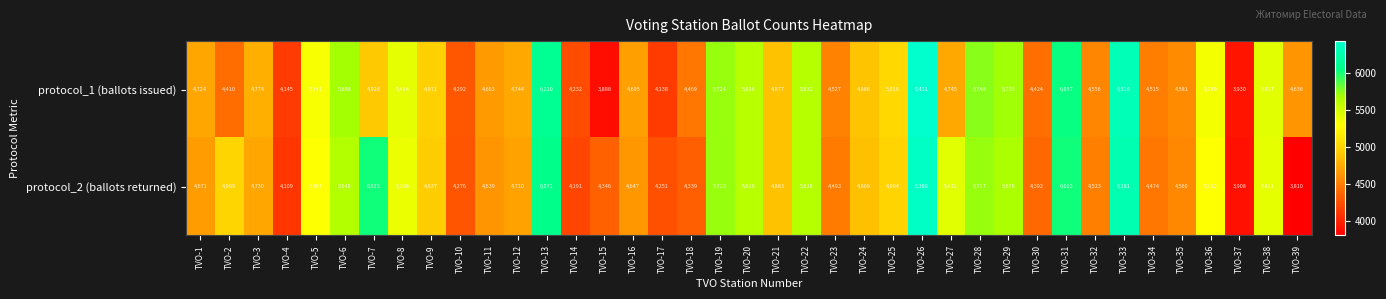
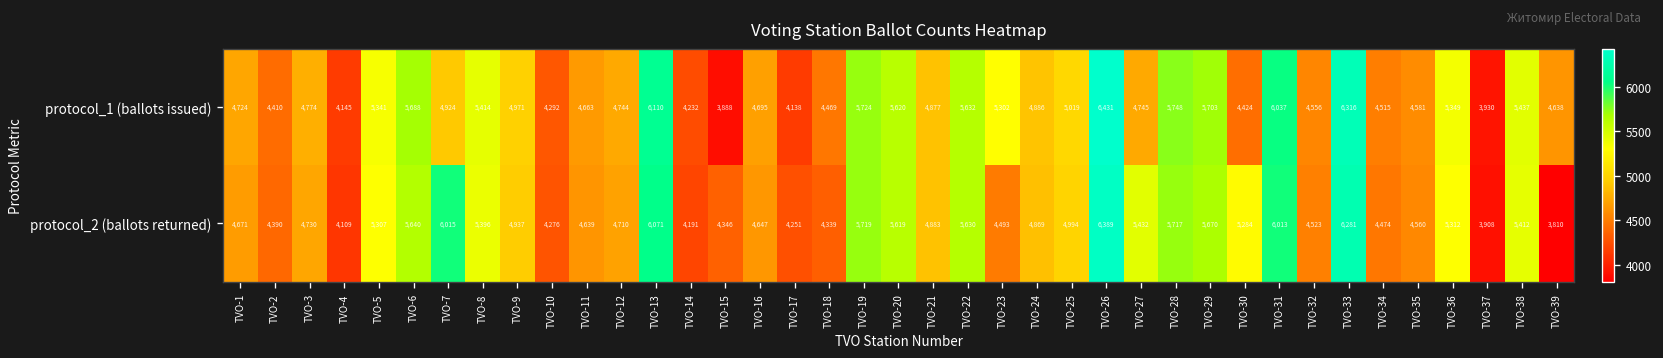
protocol_1 (ballots issued), TVO-23: 4,527 -> 5,302
protocol_2 (ballots returned), TVO-2: 4,999 -> 4,390
protocol_2 (ballots returned), TVO-30: 4,392 -> 5,284
